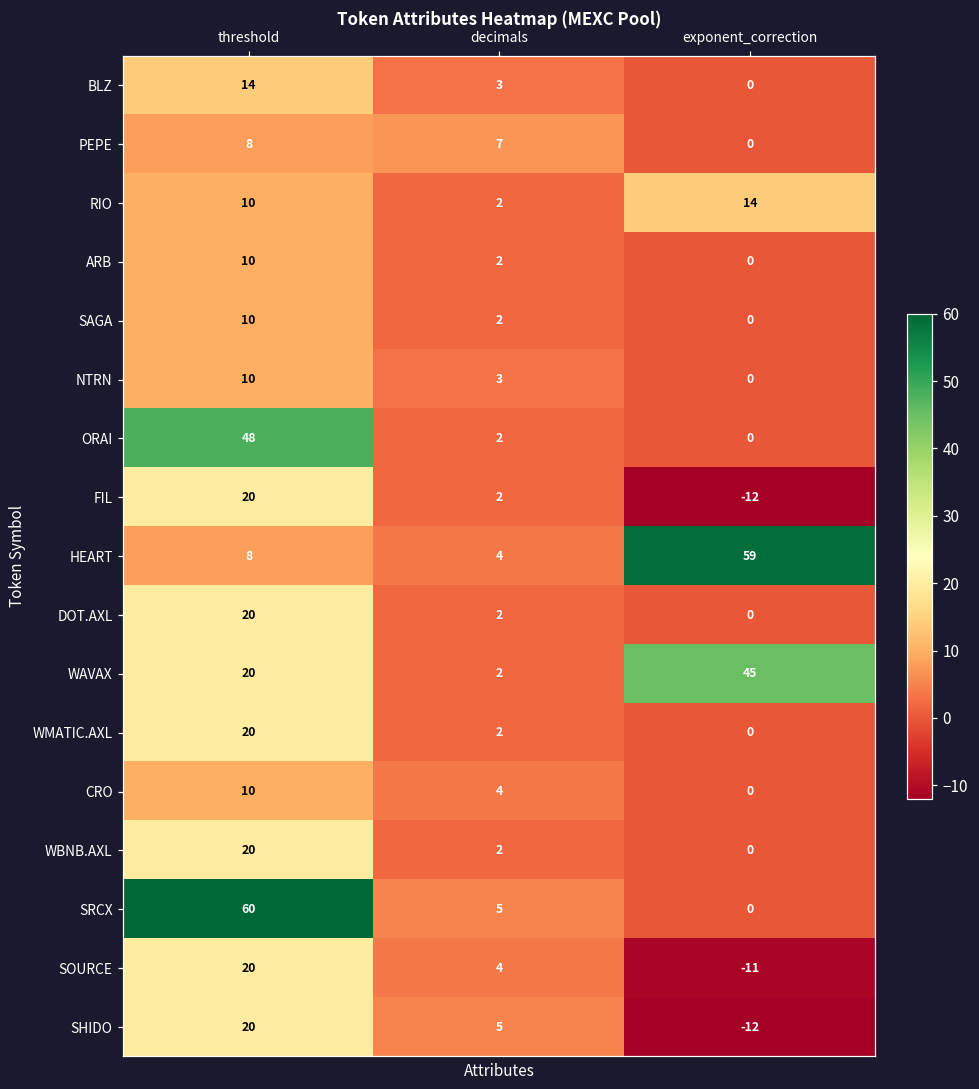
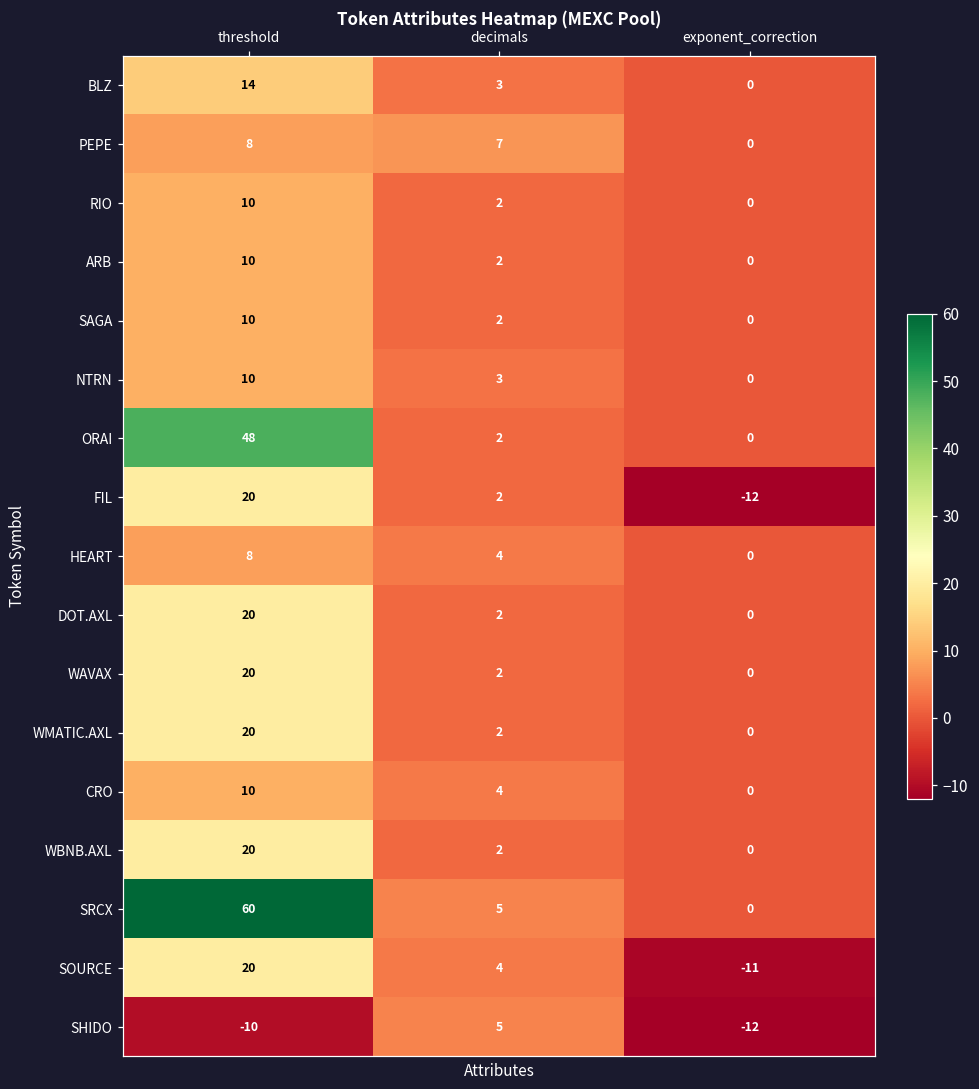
RIO, exponent_correction: 14 -> 0
HEART, exponent_correction: 59 -> 0
WAVAX, exponent_correction: 45 -> 0
SHIDO, threshold: 20 -> -10
